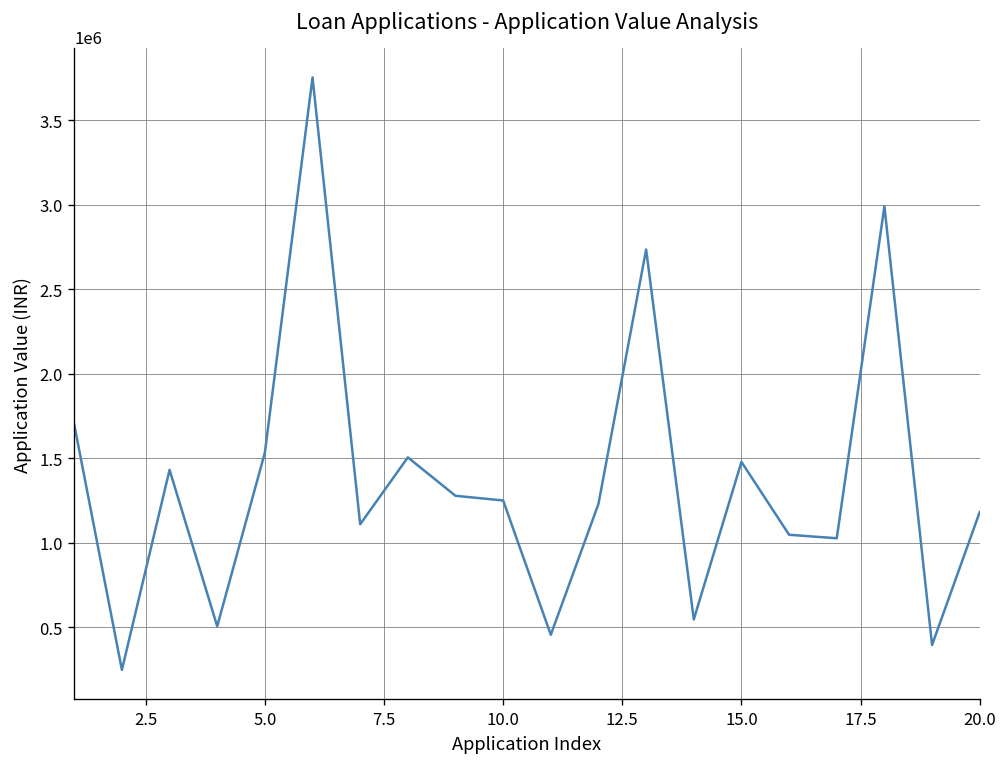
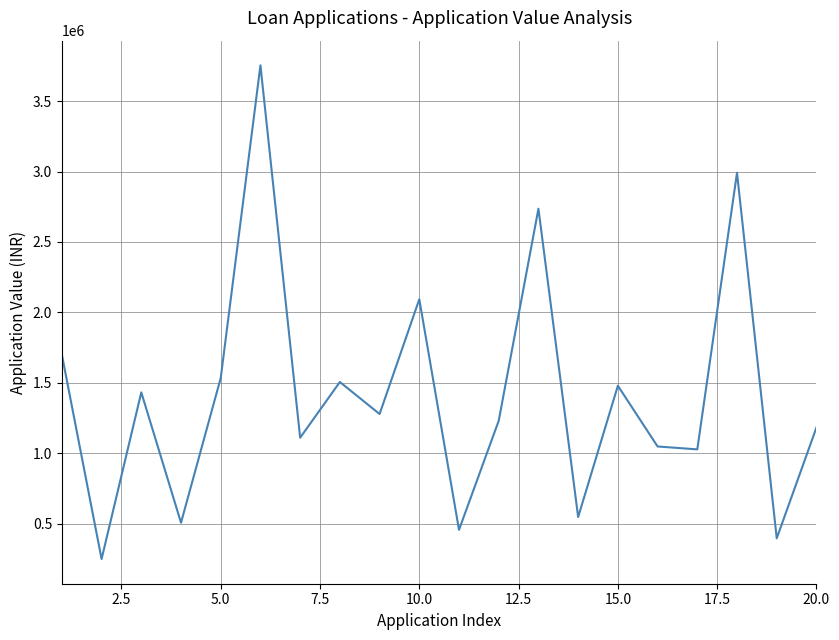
10.0: 1250000 -> 2090000
